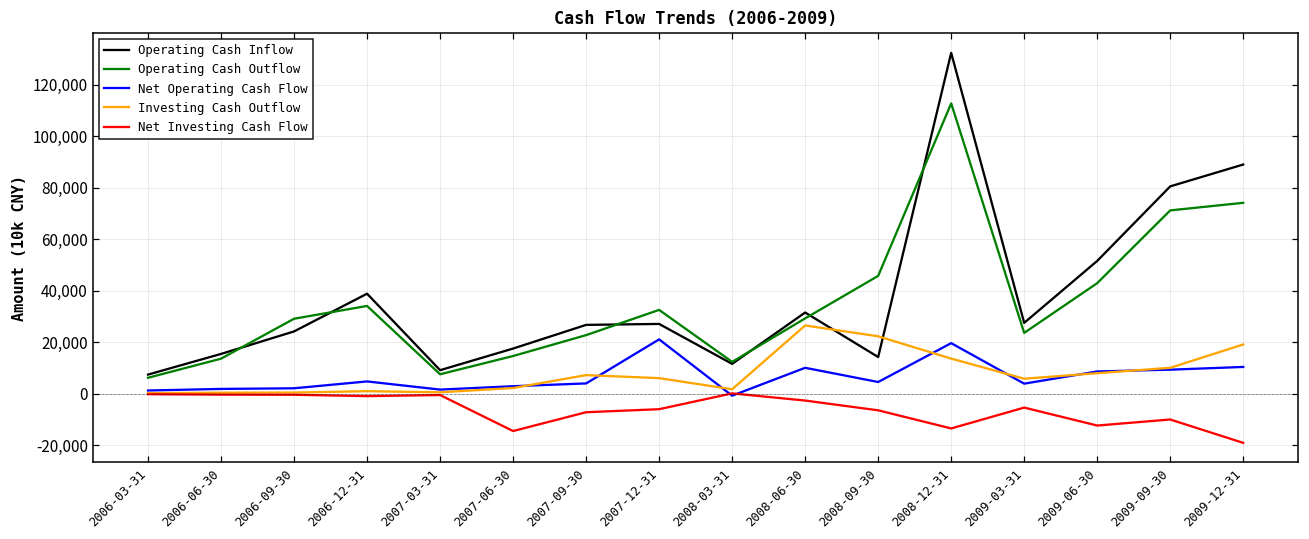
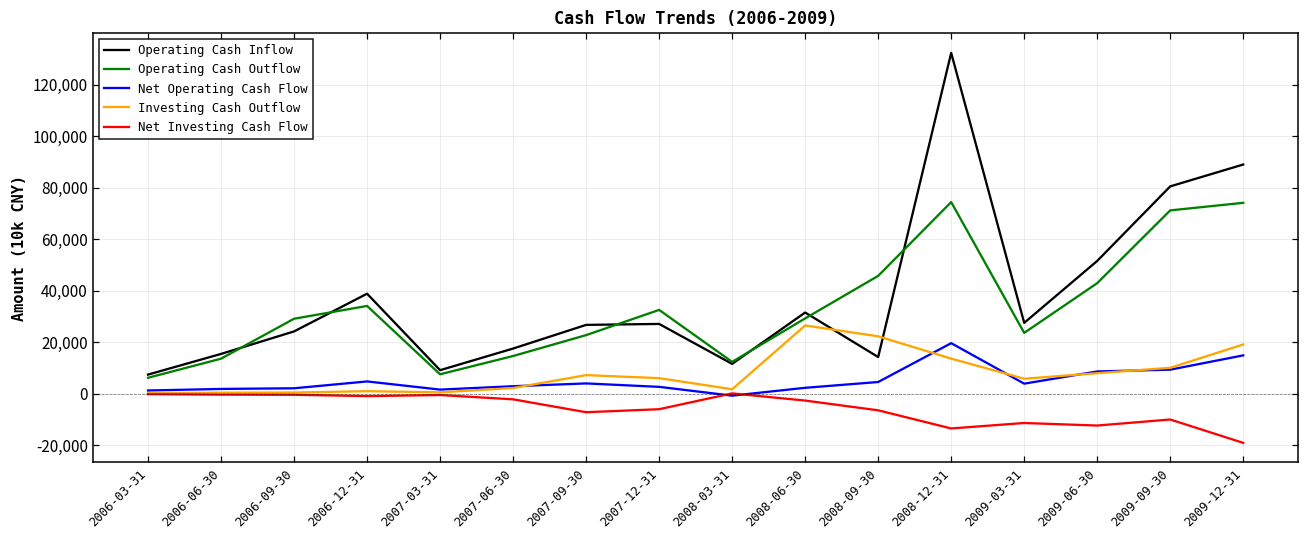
Net Investing Cash Flow, 2007-06-30: -15,000 -> -2,000
Net Operating Cash Flow, 2007-12-31: 21,000 -> 3,000
Net Operating Cash Flow, 2008-06-30: 10,000 -> 2,000
Operating Cash Outflow, 2008-12-31: 113,000 -> 74,000
Net Investing Cash Flow, 2009-03-31: -5,000 -> -11,000
Net Operating Cash Flow, 2009-12-31: 10,000 -> 15,000
